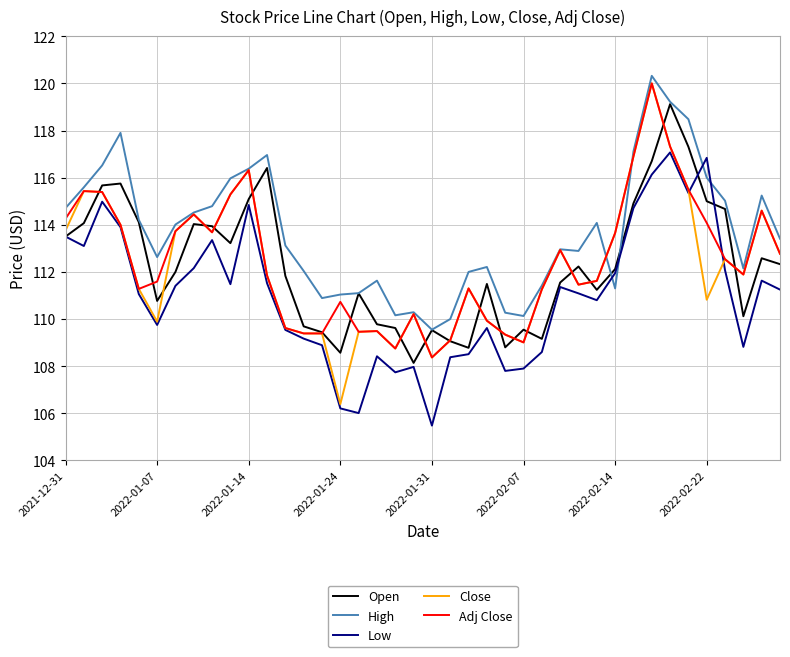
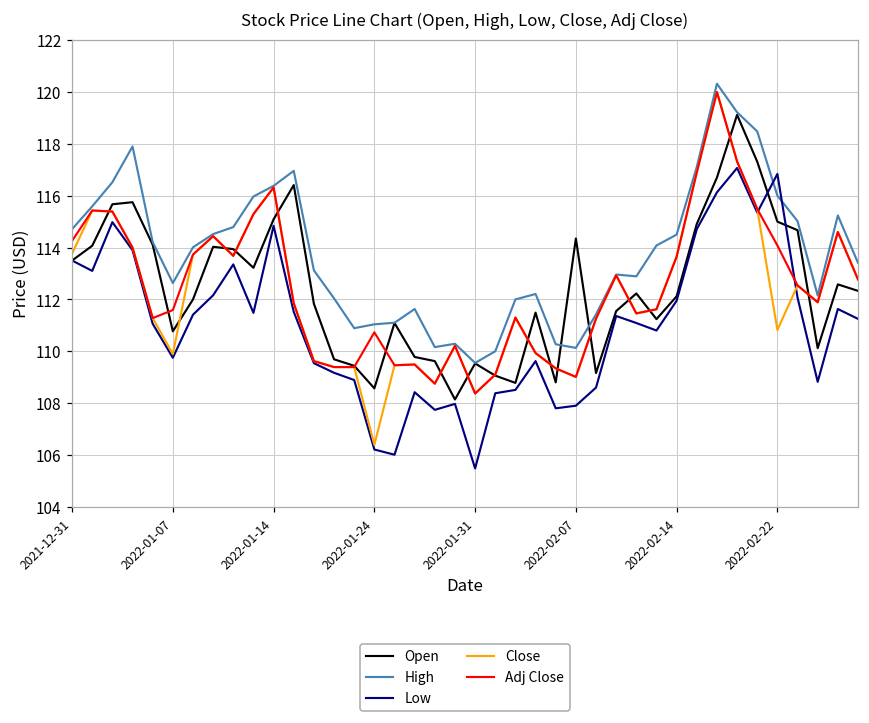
Open, 2022-02-07: 109.6 -> 114.4
High, 2022-02-14: 111.3 -> 114.5
